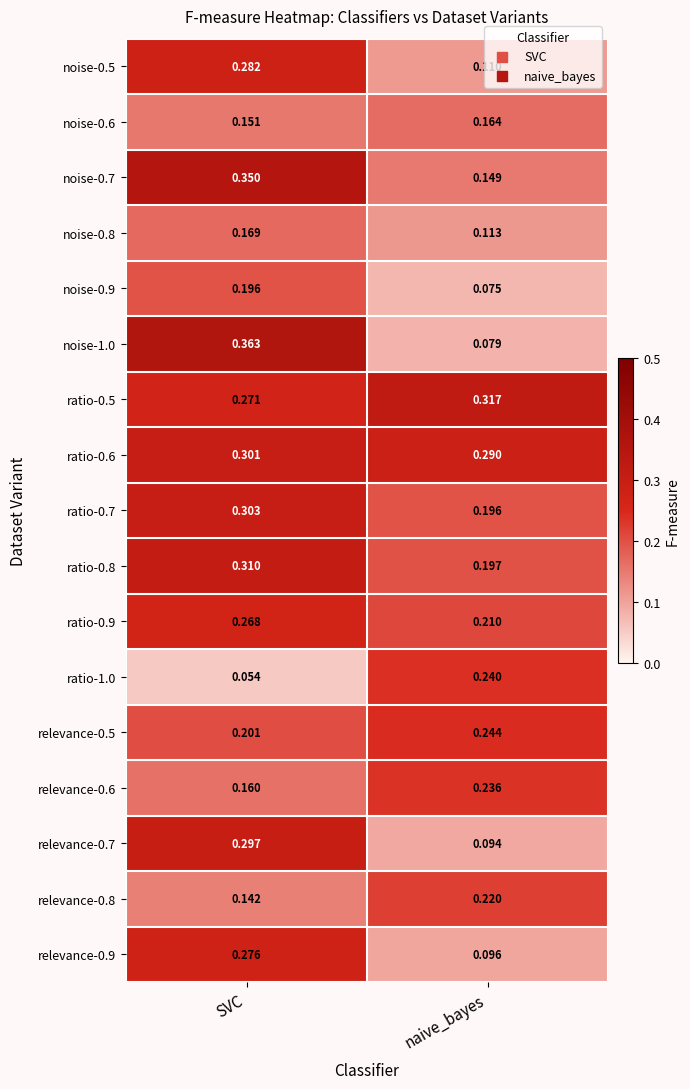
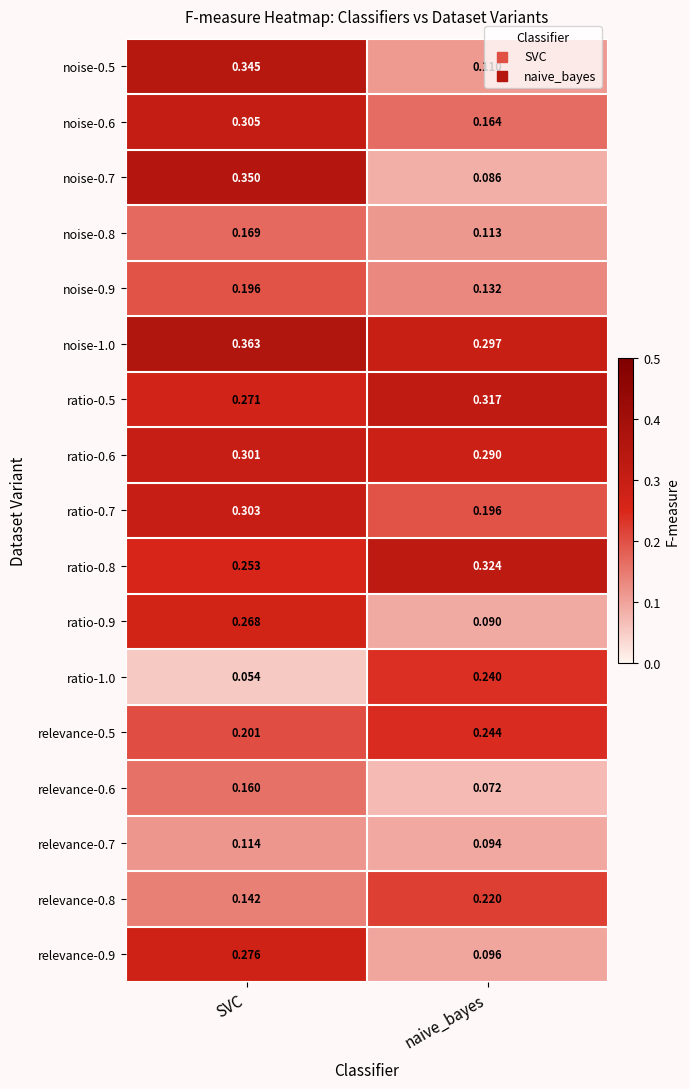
noise-0.5, SVC: 0.282 -> 0.345
noise-0.6, SVC: 0.151 -> 0.305
noise-0.7, naive_bayes: 0.149 -> 0.086
noise-0.9, naive_bayes: 0.075 -> 0.132
noise-1.0, naive_bayes: 0.079 -> 0.297
ratio-0.8, SVC: 0.310 -> 0.253
ratio-0.8, naive_bayes: 0.197 -> 0.324
ratio-0.9, naive_bayes: 0.210 -> 0.090
relevance-0.6, naive_bayes: 0.236 -> 0.072
relevance-0.7, SVC: 0.297 -> 0.114
